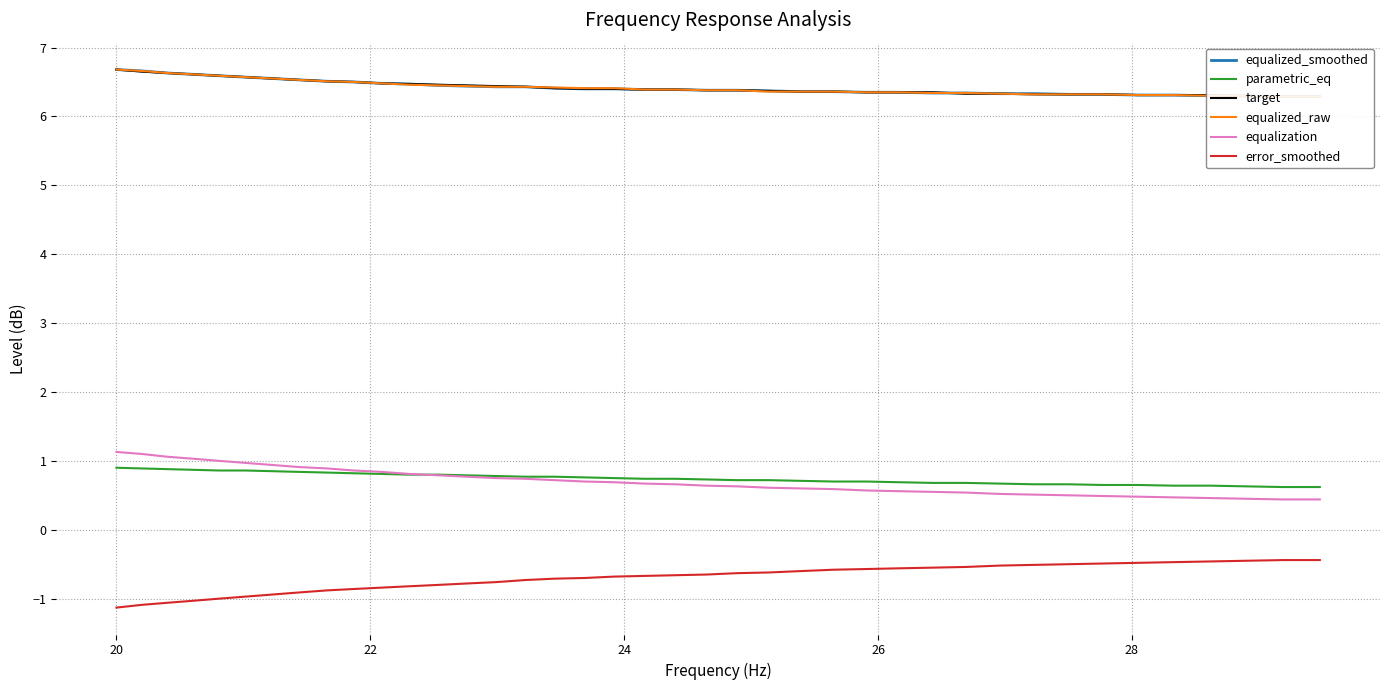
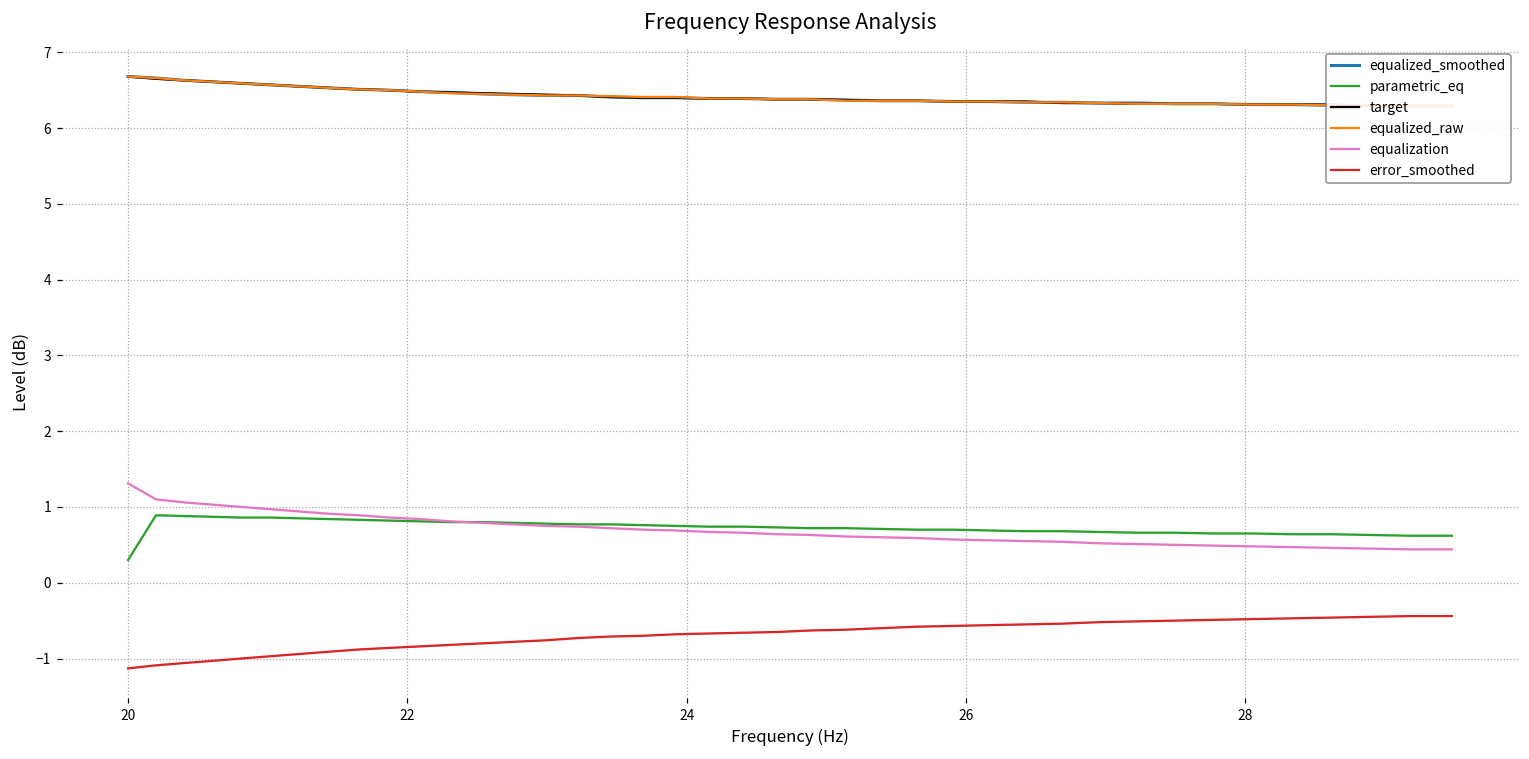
parametric_eq, 20: 0.9 -> 0.3
equalization, 20: 1.1 -> 1.3
